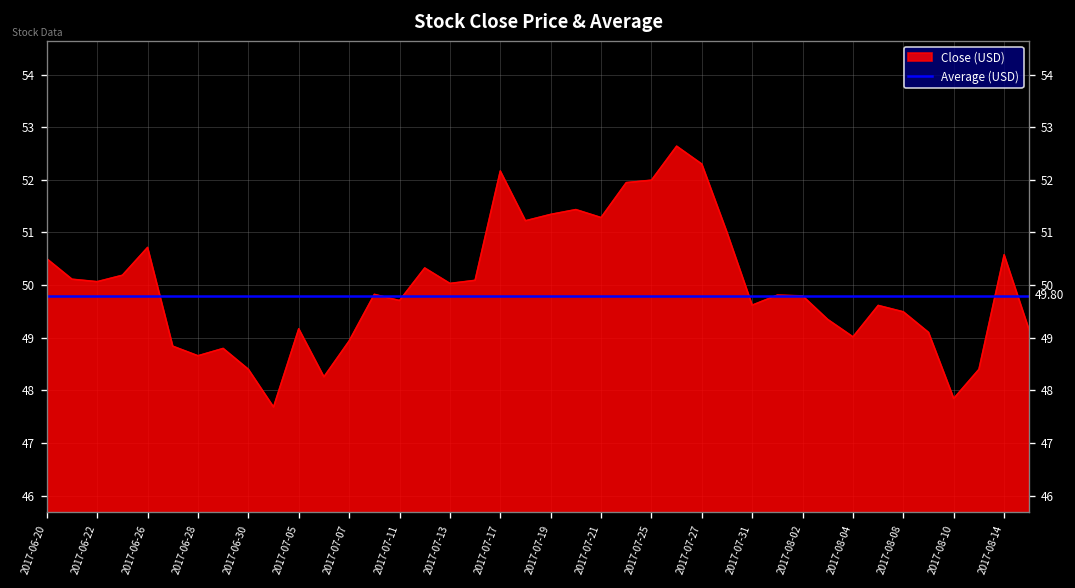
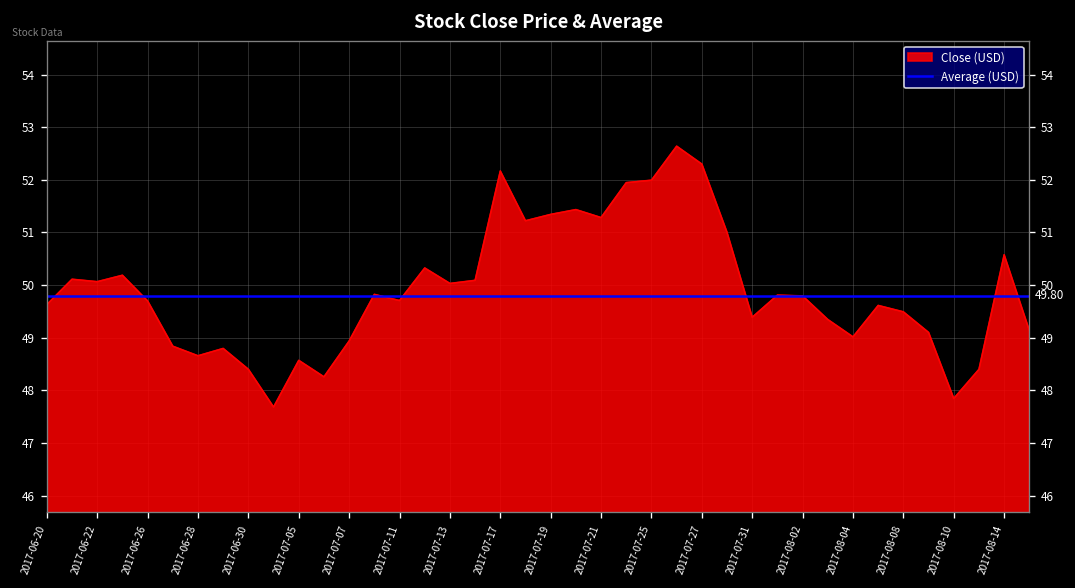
Close (USD), 2017-06-20: 50.5 -> 49.6
Close (USD), 2017-06-26: 50.7 -> 49.7
Close (USD), 2017-07-05: 49.2 -> 48.6
Close (USD), 2017-07-31: 49.6 -> 49.4
